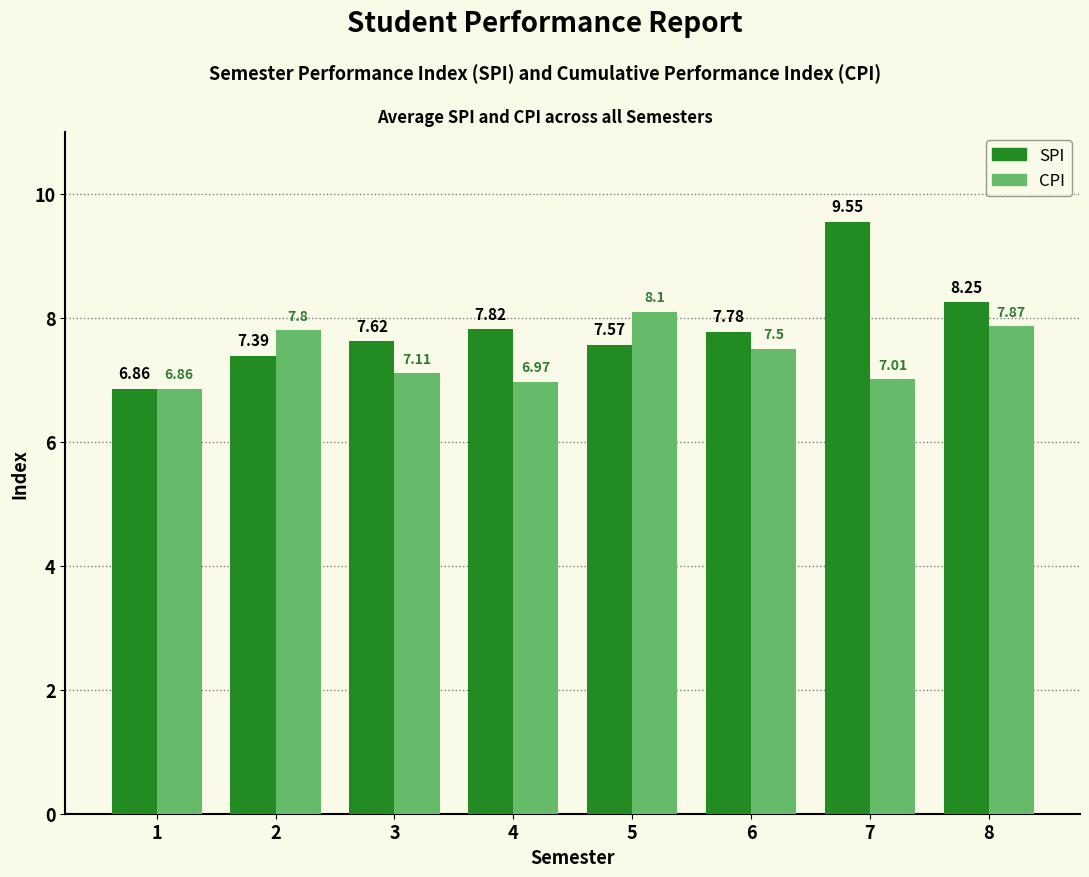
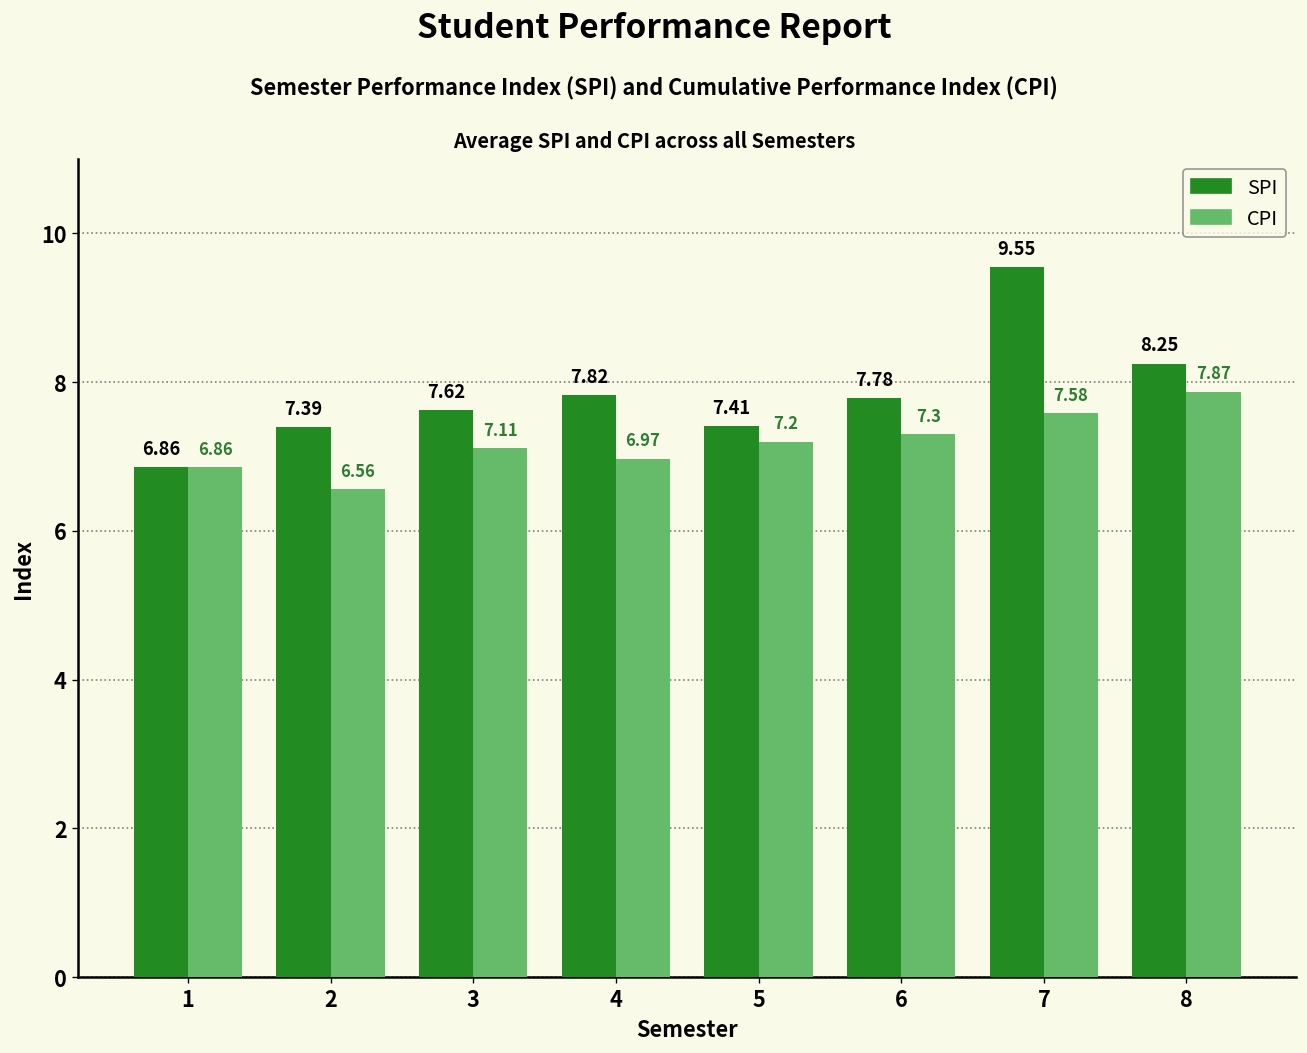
CPI, 2: 7.8 -> 6.56
SPI, 5: 7.57 -> 7.41
CPI, 5: 8.1 -> 7.2
CPI, 6: 7.5 -> 7.3
CPI, 7: 7.01 -> 7.58
